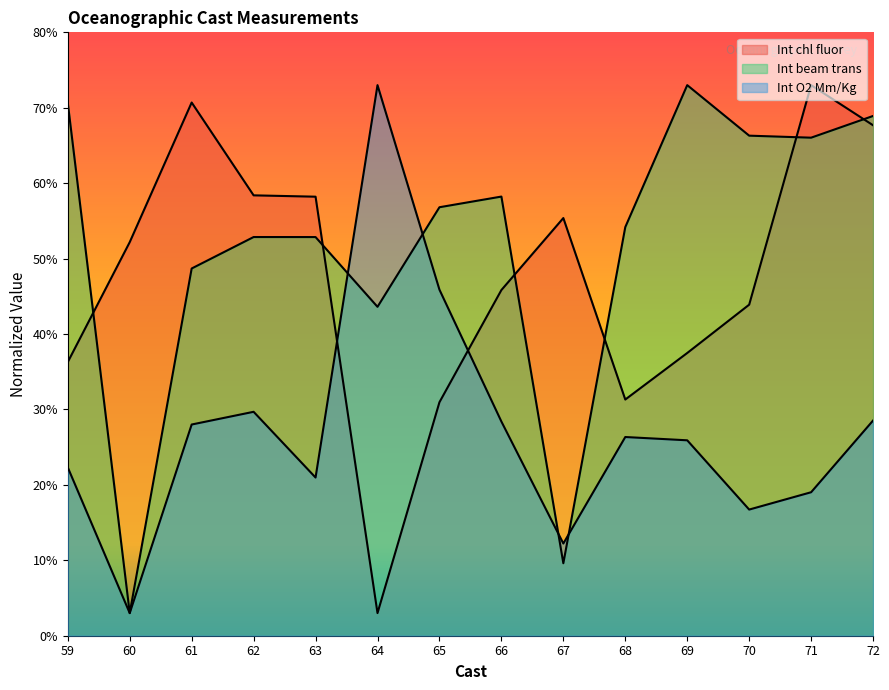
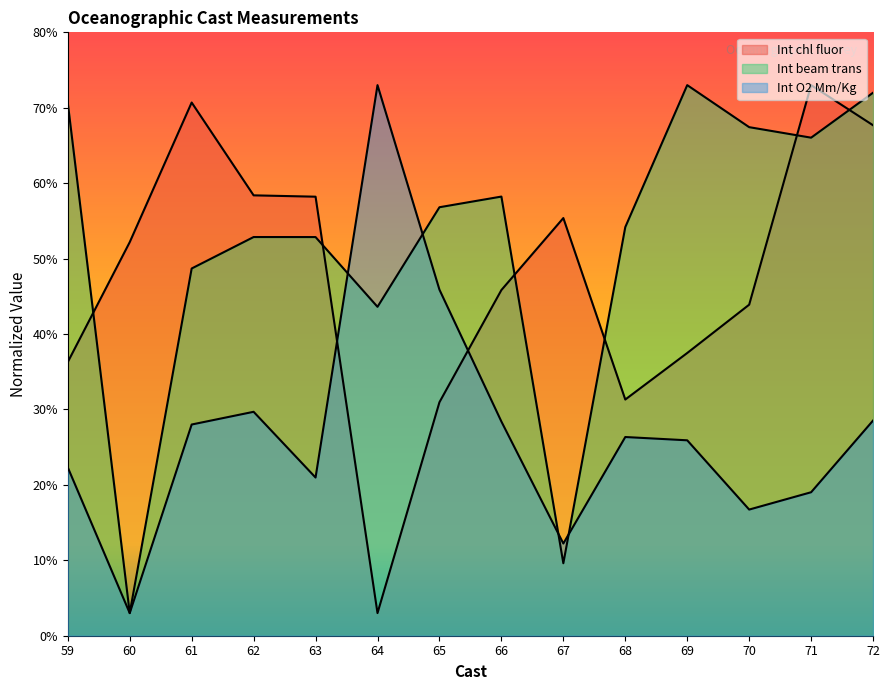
Int beam trans, 70: 66% -> 67%
Int beam trans, 72: 69% -> 72%
